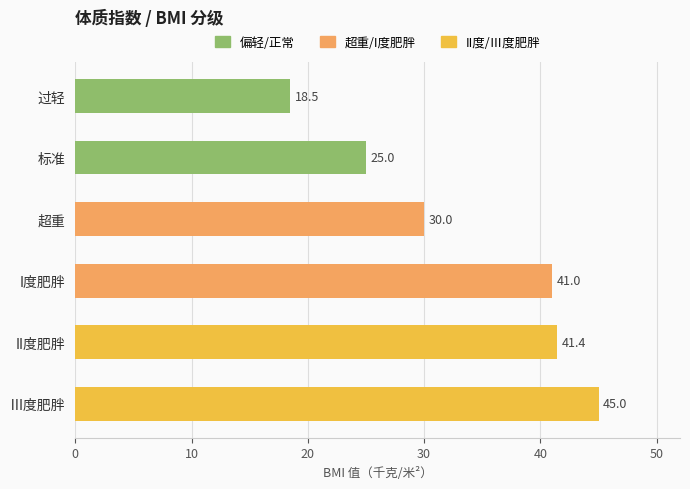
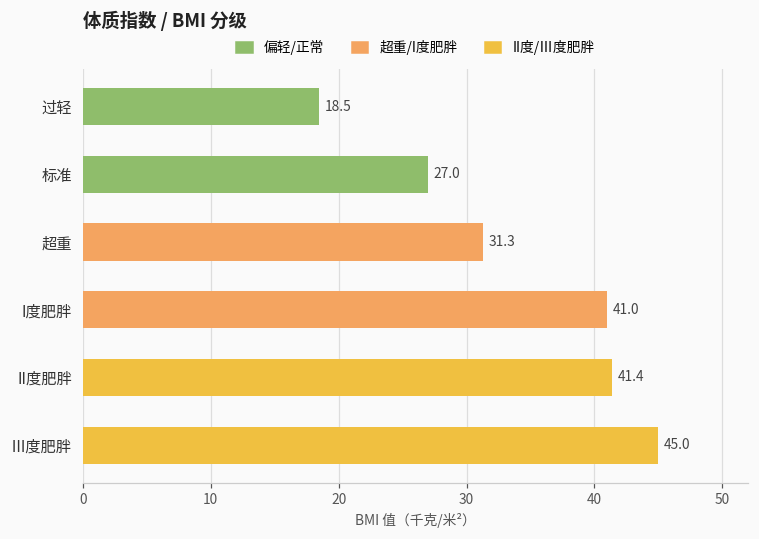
标准: 25.0 -> 27.0
超重: 30.0 -> 31.3
